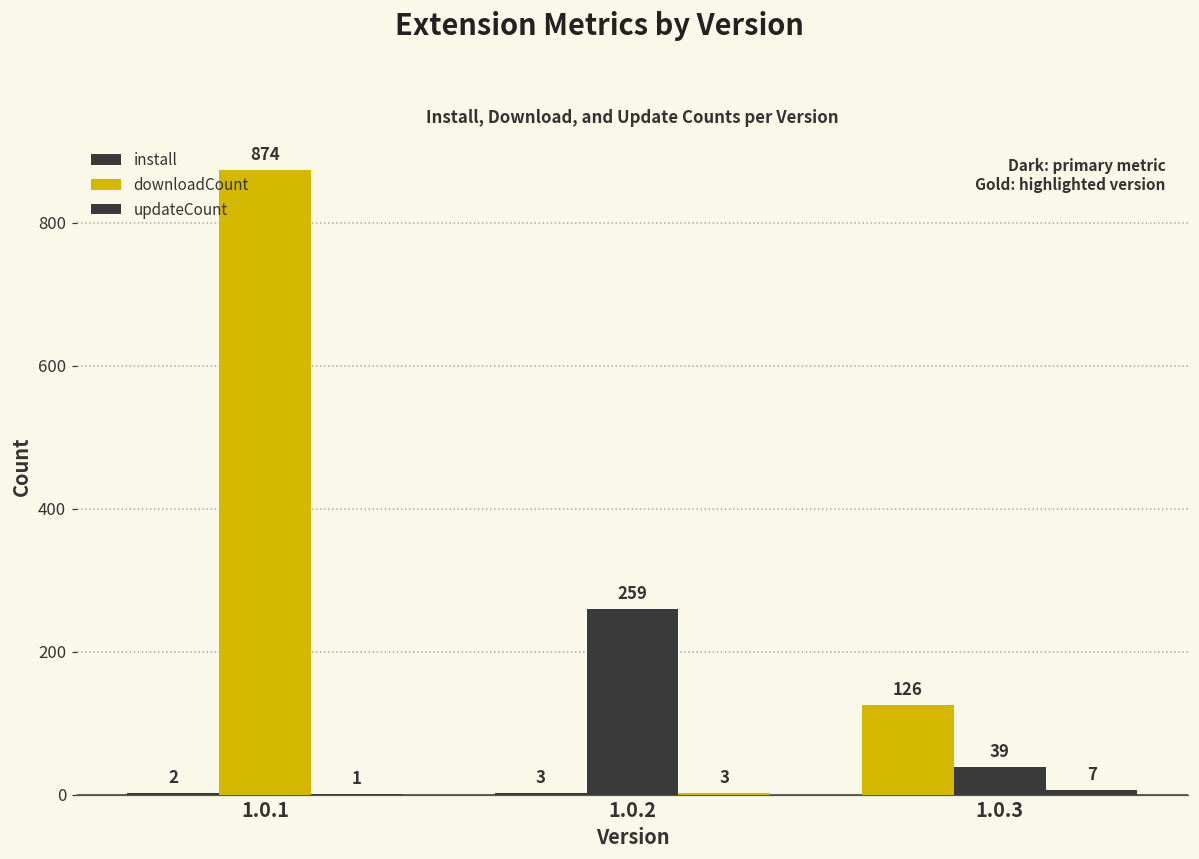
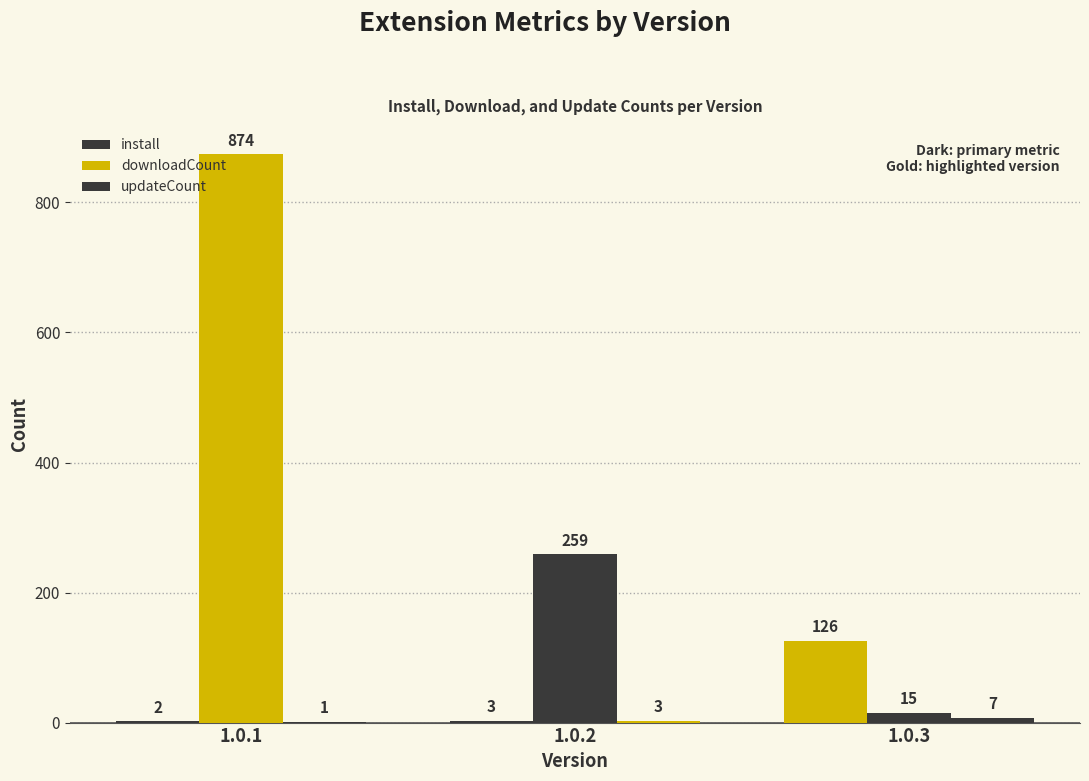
downloadCount, 1.0.3: 39 -> 15
